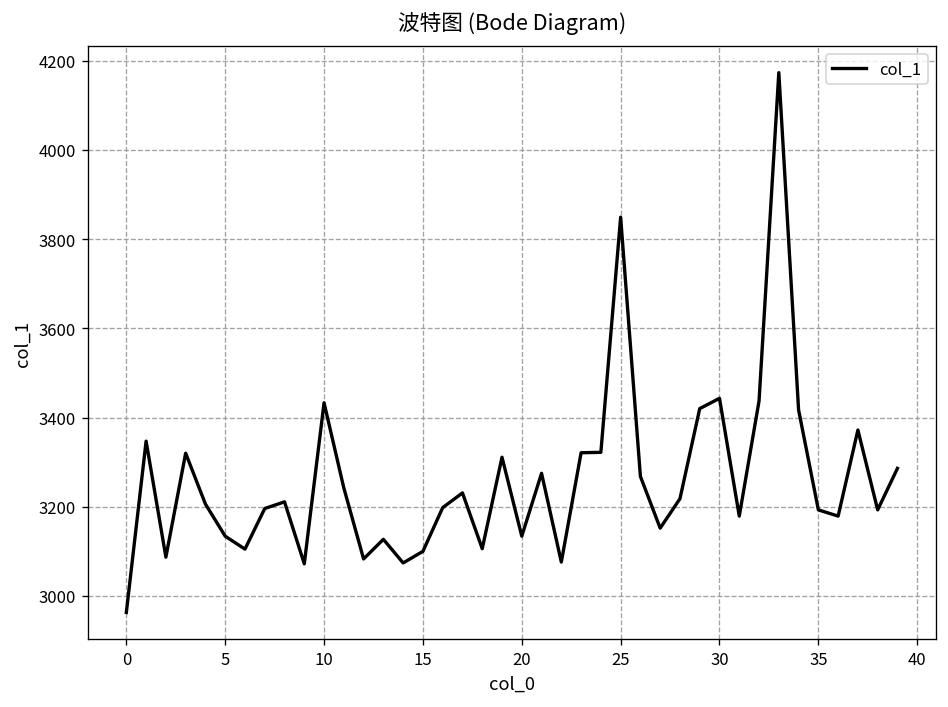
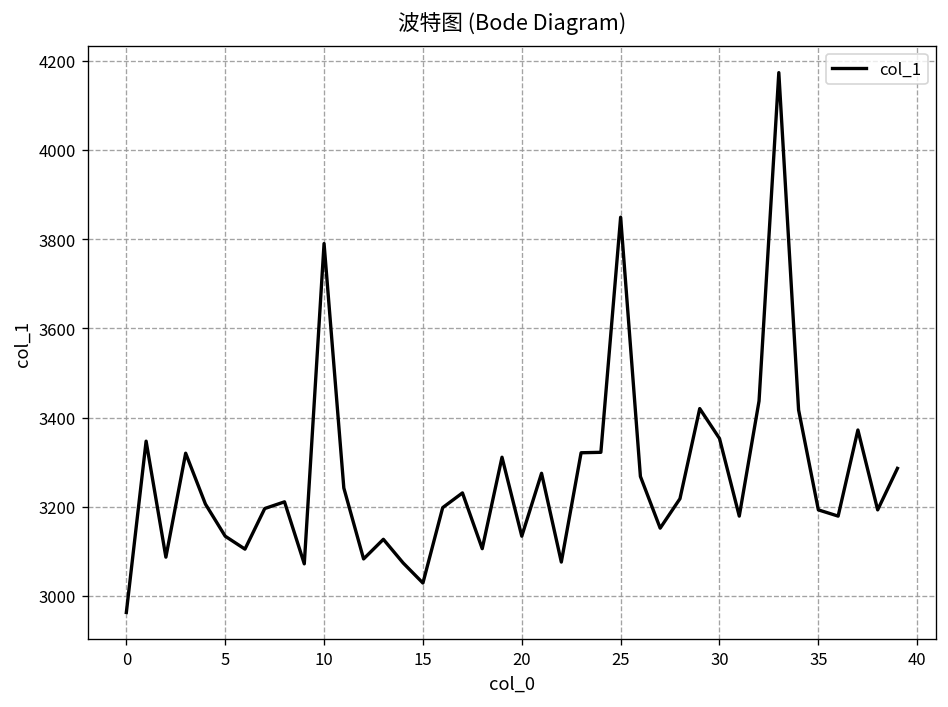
10: 3430 -> 3790
15: 3100 -> 3030
30: 3440 -> 3350
